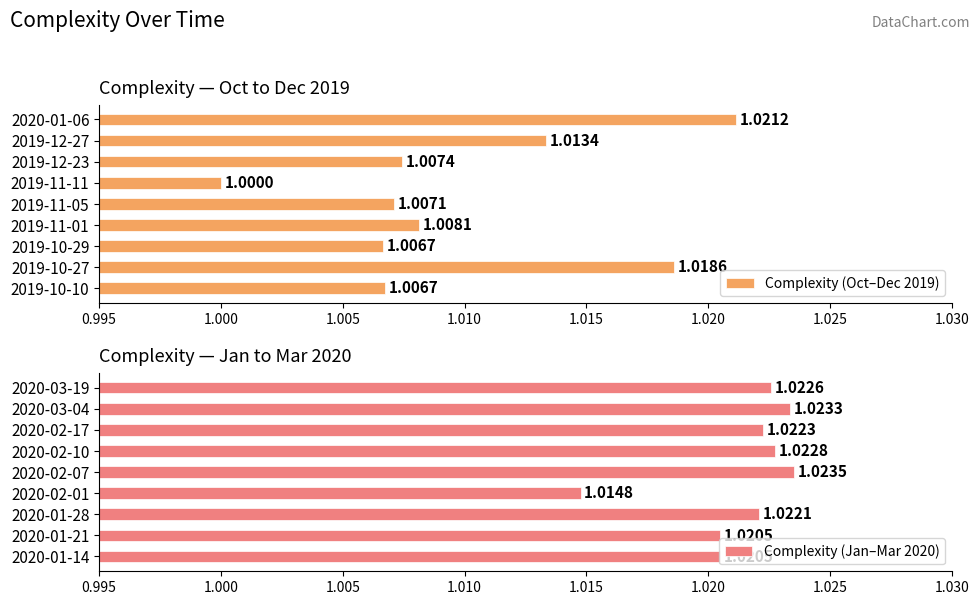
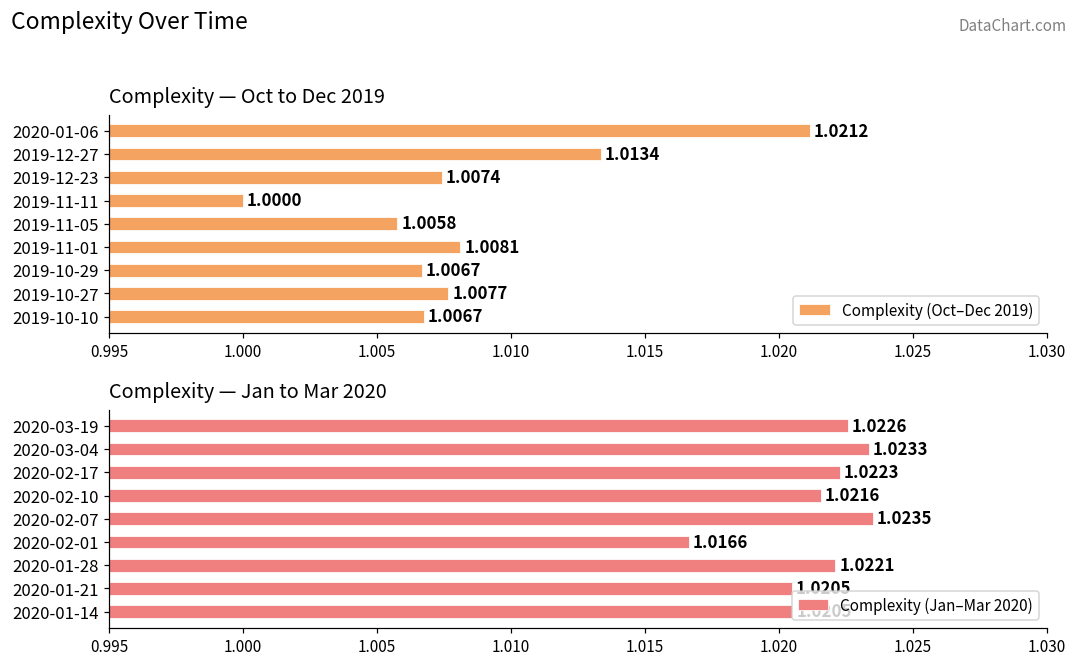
Complexity — Oct to Dec 2019, 2019-11-05: 1.0071 -> 1.0058
Complexity — Oct to Dec 2019, 2019-10-27: 1.0186 -> 1.0077
Complexity — Jan to Mar 2020, 2020-02-10: 1.0228 -> 1.0216
Complexity — Jan to Mar 2020, 2020-02-01: 1.0148 -> 1.0166
